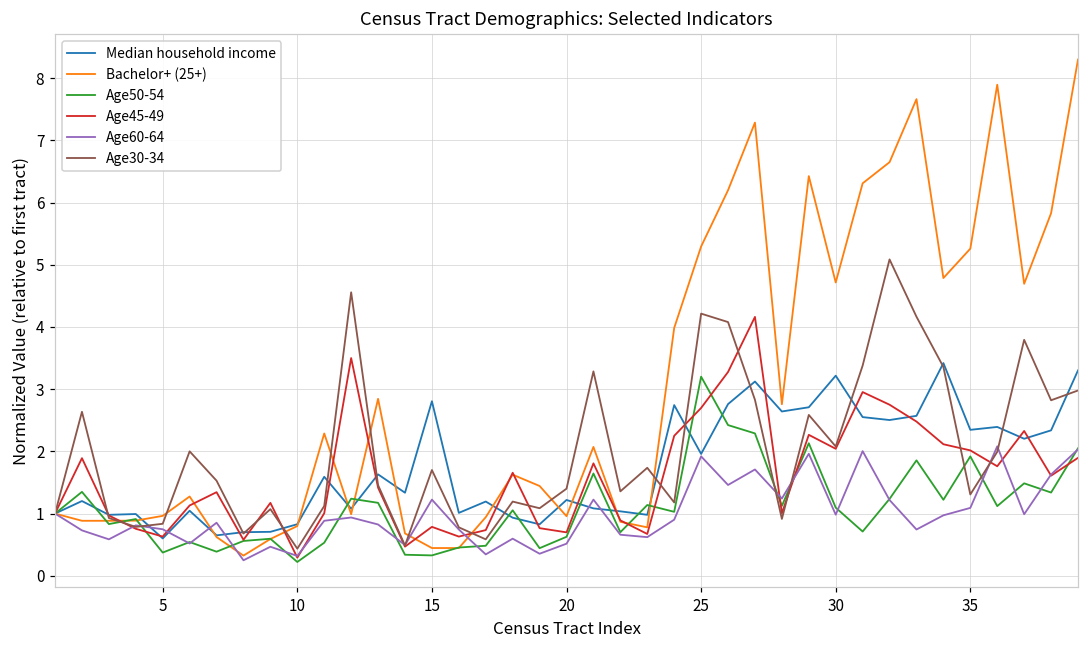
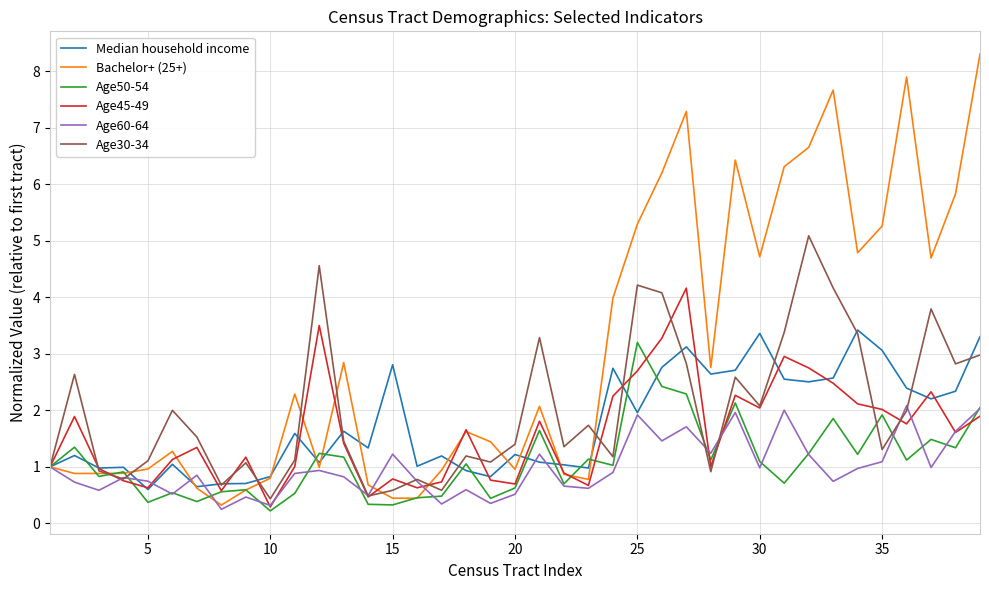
Age30-34, 5: 0.8 -> 1.1
Age30-34, 15: 1.7 -> 0.6
Median household income, 30: 3.2 -> 3.4
Median household income, 35: 2.3 -> 3.1
